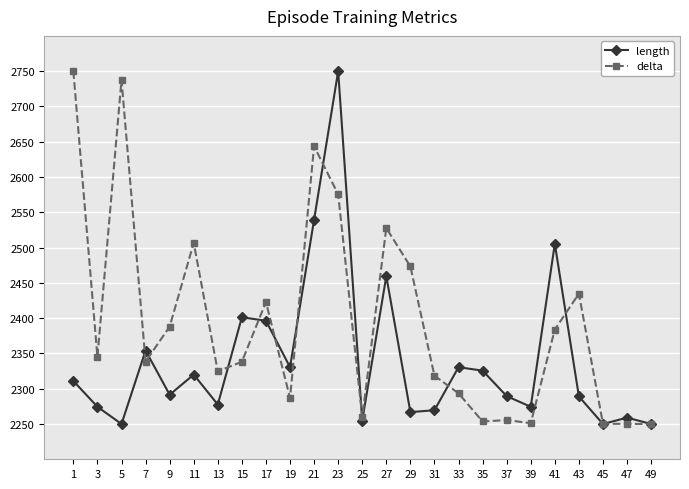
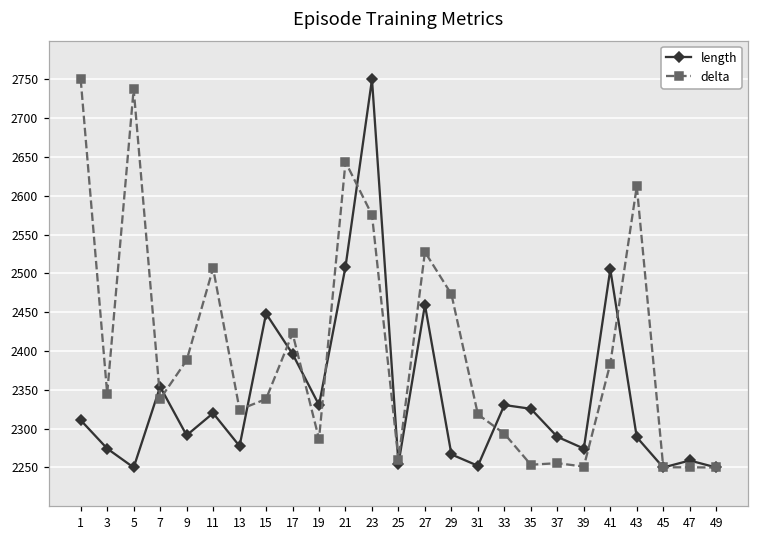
length, 15: 2400 -> 2450
length, 21: 2540 -> 2510
length, 31: 2270 -> 2250
delta, 43: 2430 -> 2610
